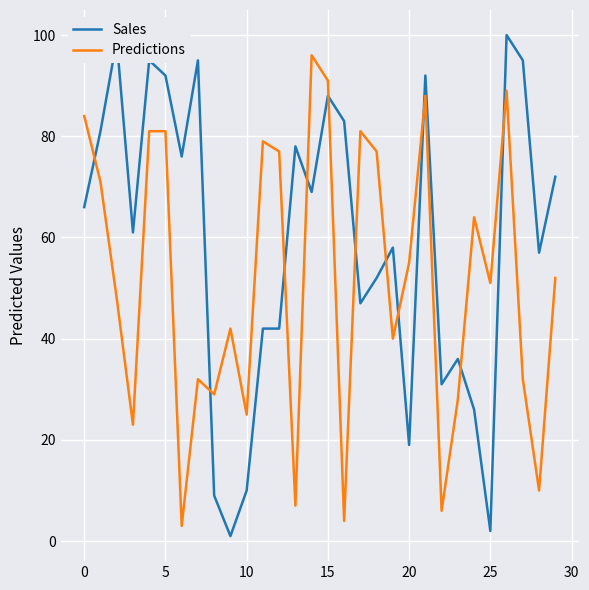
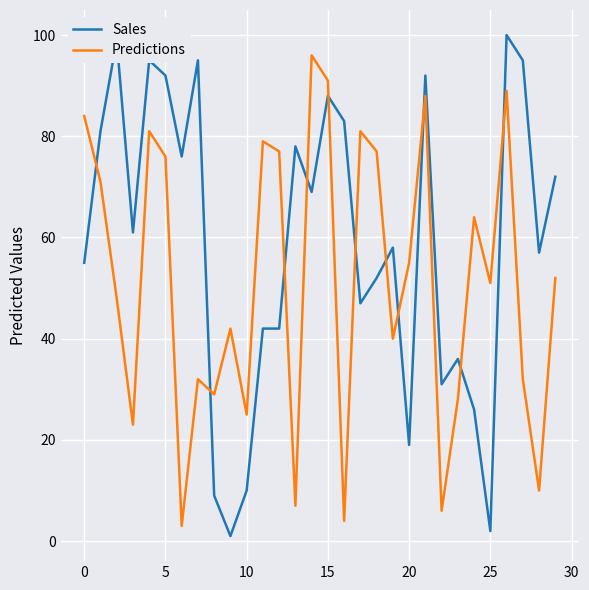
Sales, 0: 66 -> 55
Predictions, 5: 81 -> 76
